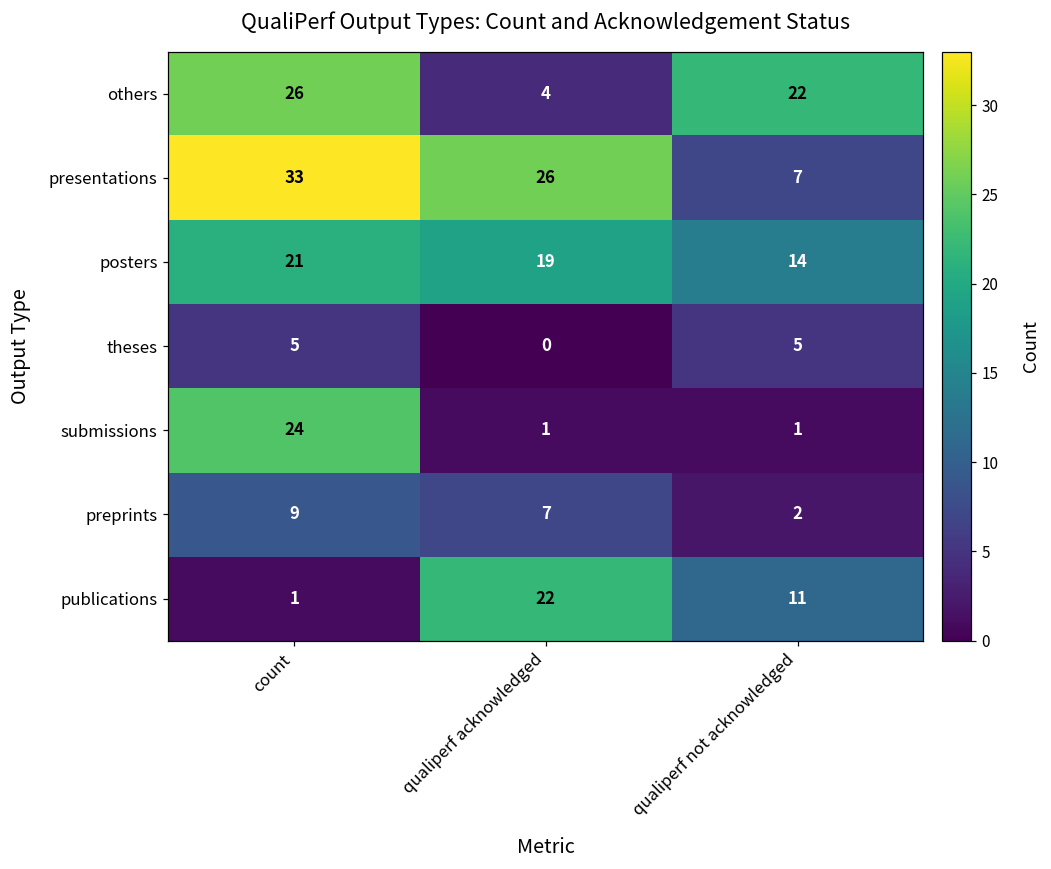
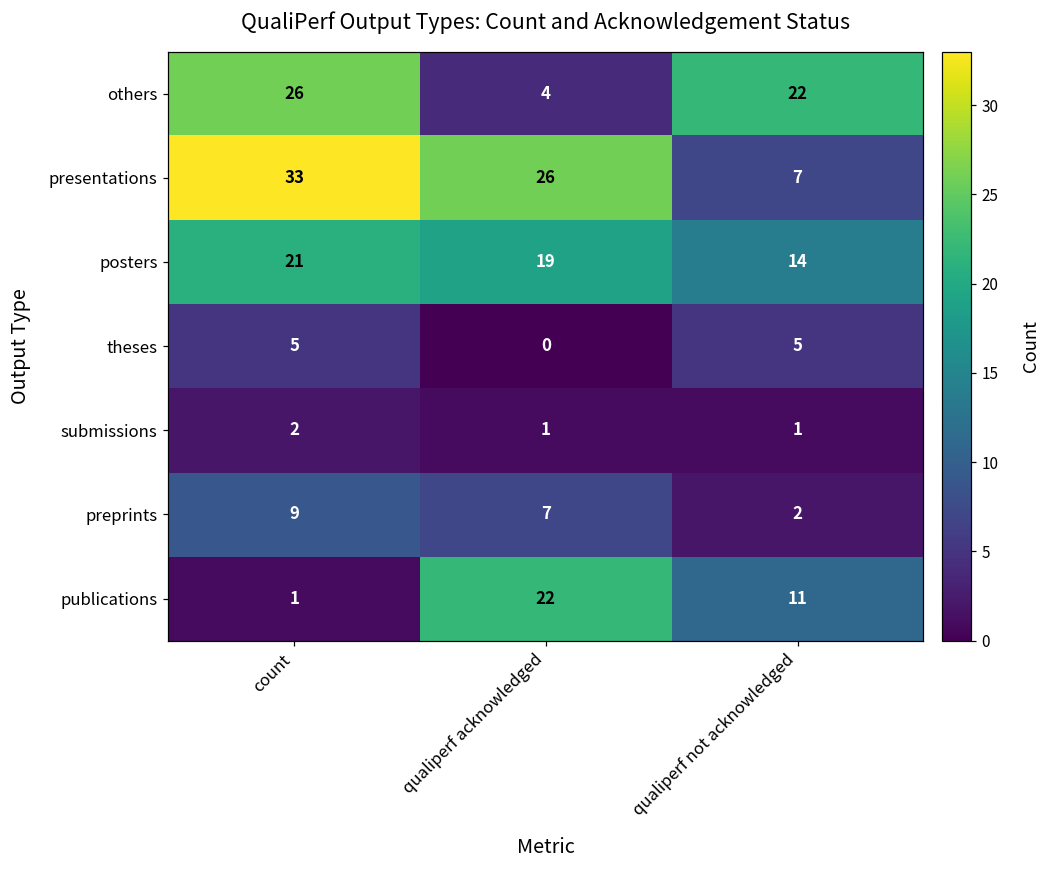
submissions, count: 24 -> 2
